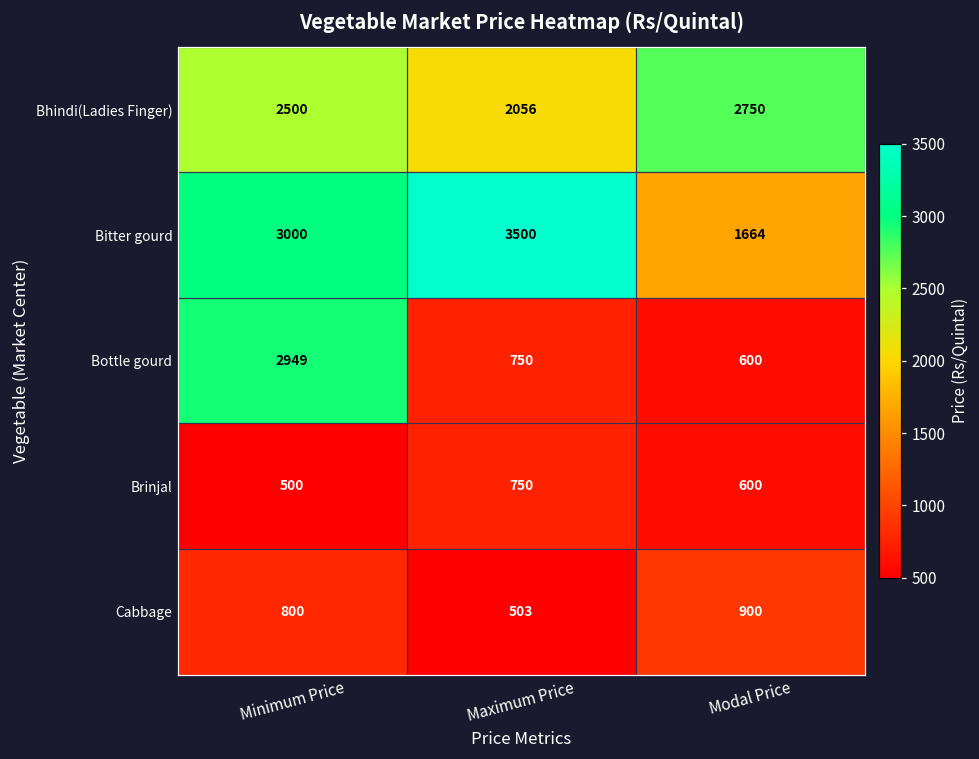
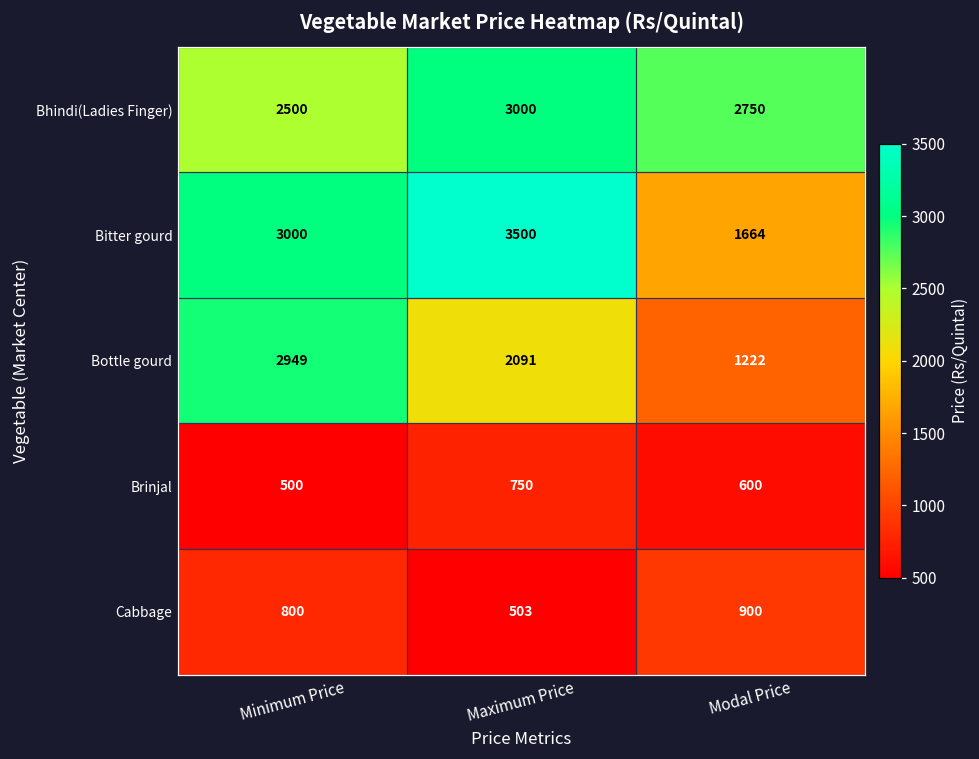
Bhindi(Ladies Finger), Maximum Price: 2056 -> 3000
Bottle gourd, Maximum Price: 750 -> 2091
Bottle gourd, Modal Price: 600 -> 1222
